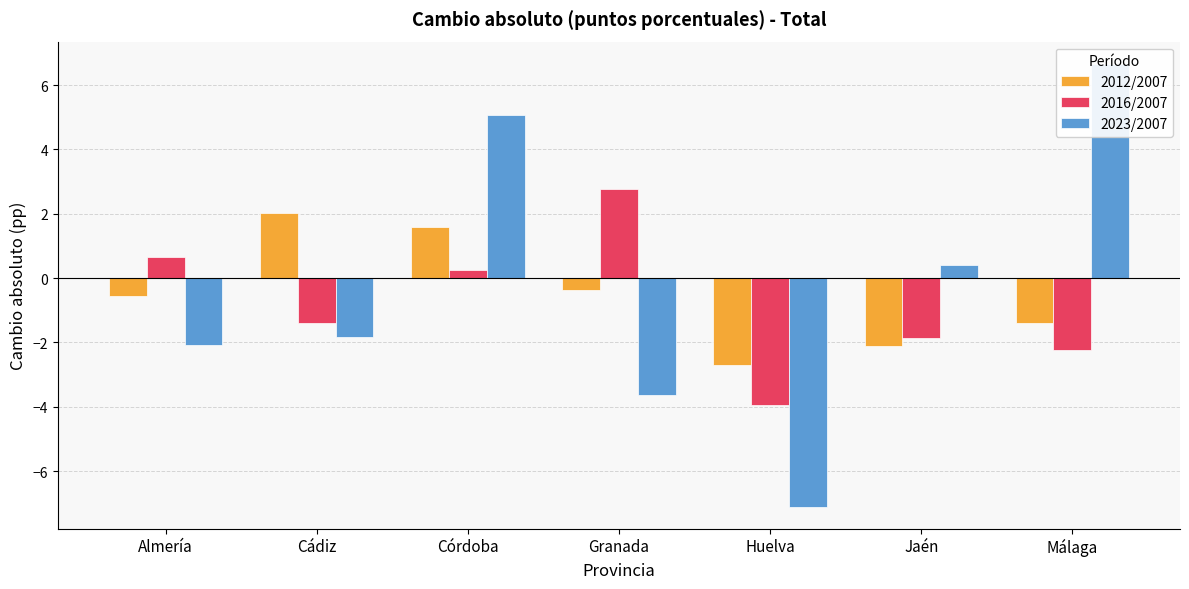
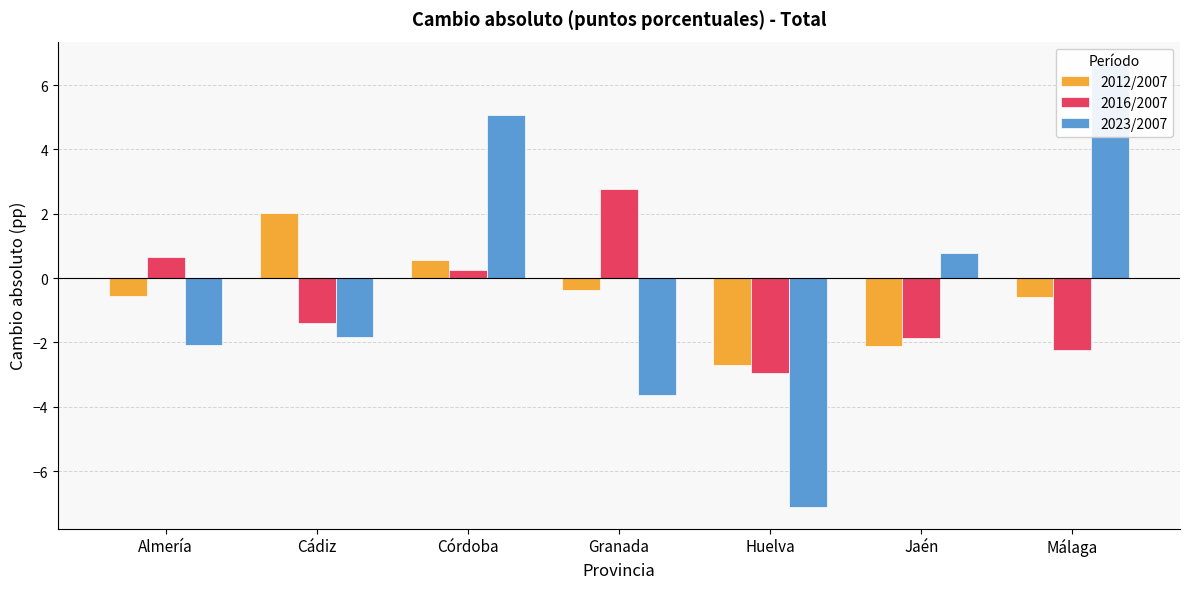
2012/2007, Córdoba: 1.6 -> 0.6
2016/2007, Huelva: -3.9 -> -2.9
2023/2007, Jaén: 0.4 -> 0.8
2012/2007, Málaga: -1.4 -> -0.6
